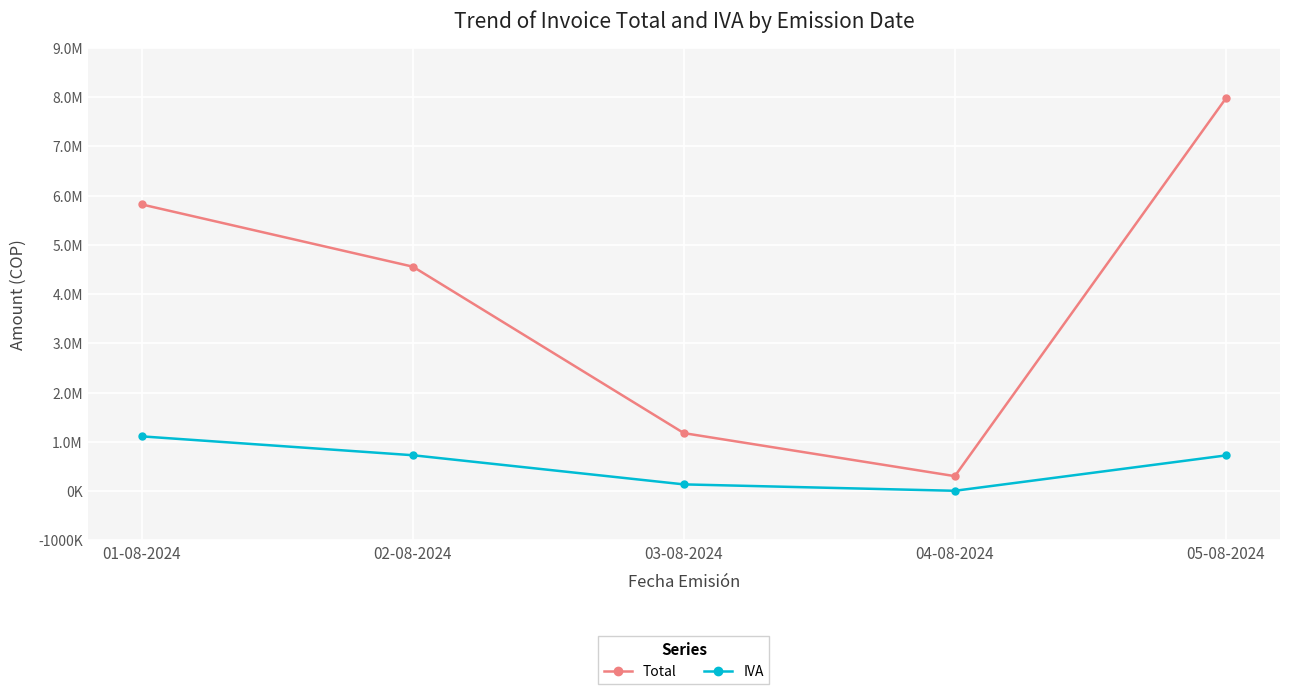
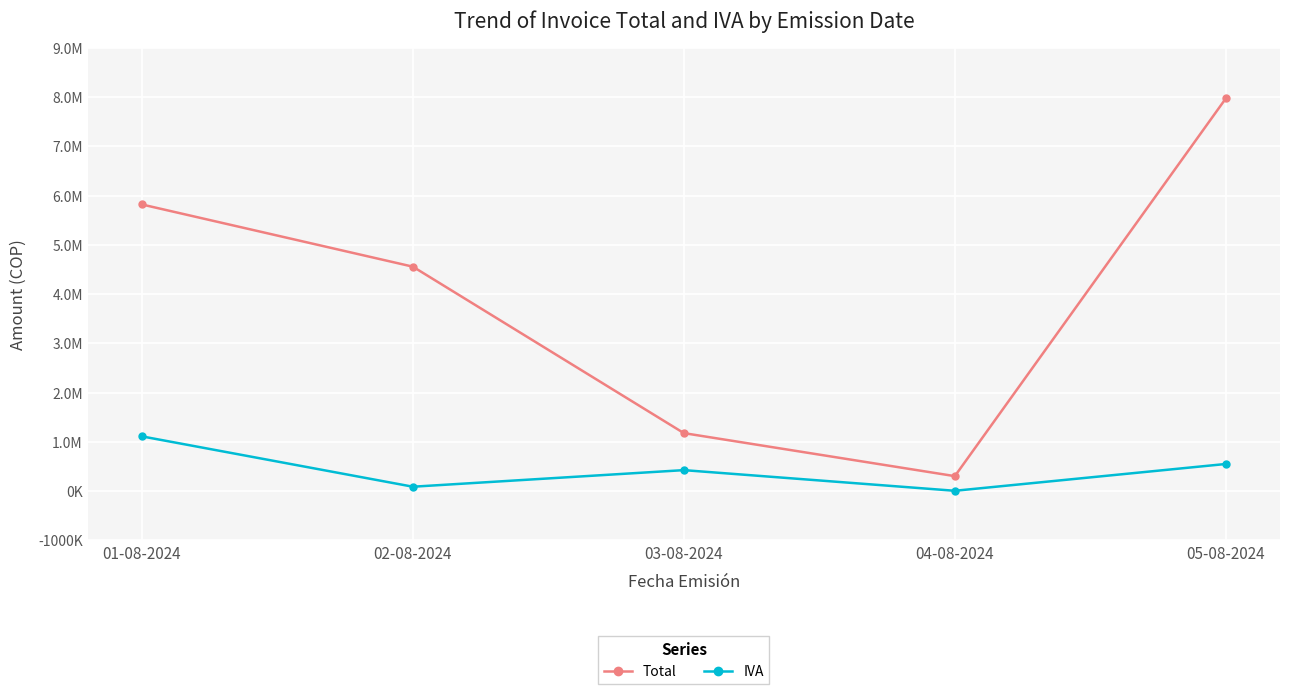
IVA, 02-08-2024: 700000 -> 100000
IVA, 03-08-2024: 100000 -> 400000
IVA, 05-08-2024: 700000 -> 600000
